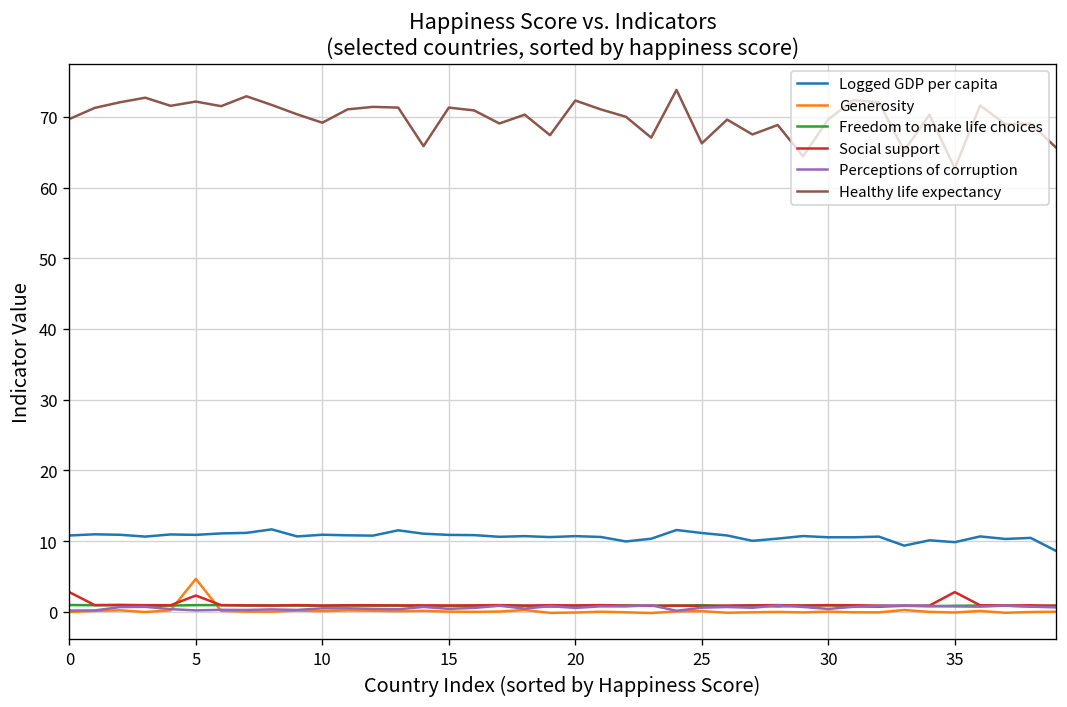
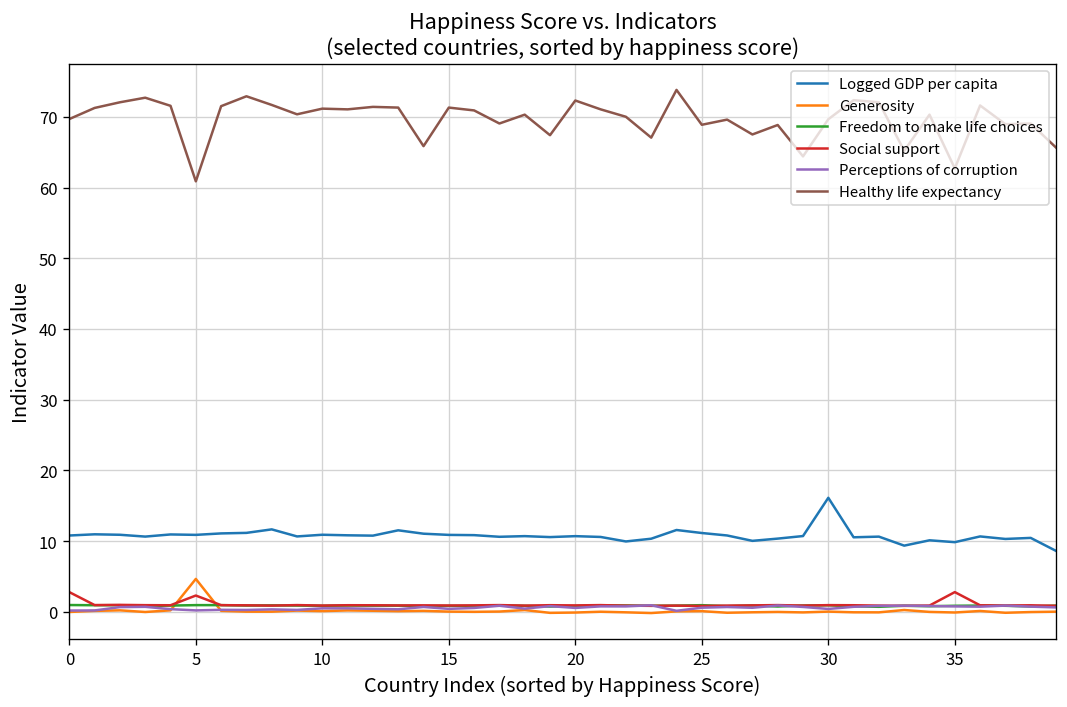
Healthy life expectancy, 5: 72 -> 61
Healthy life expectancy, 10: 69 -> 71
Healthy life expectancy, 25: 66 -> 69
Logged GDP per capita, 30: 11 -> 16
